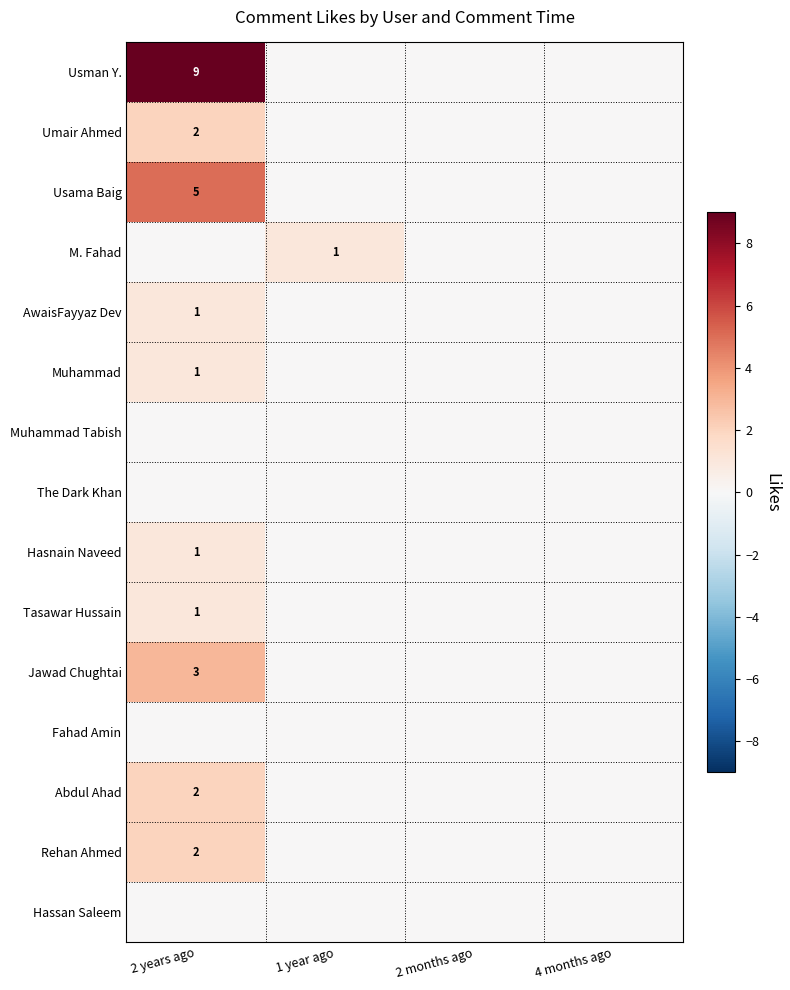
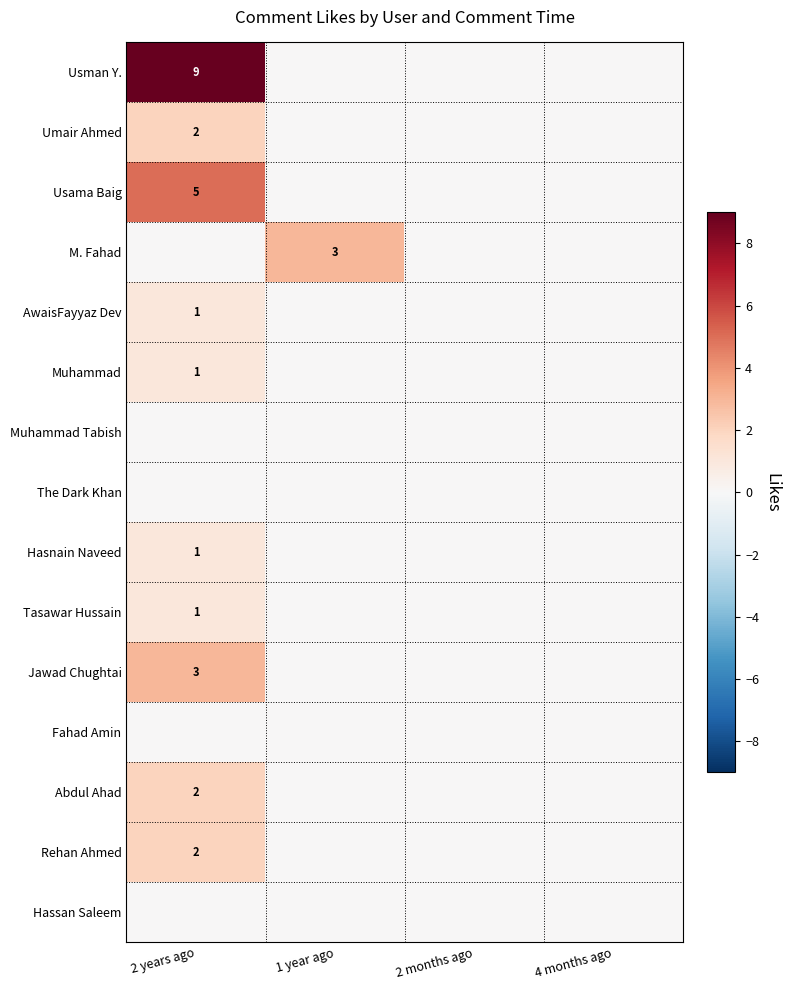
M. Fahad, 1 year ago: 1 -> 3
